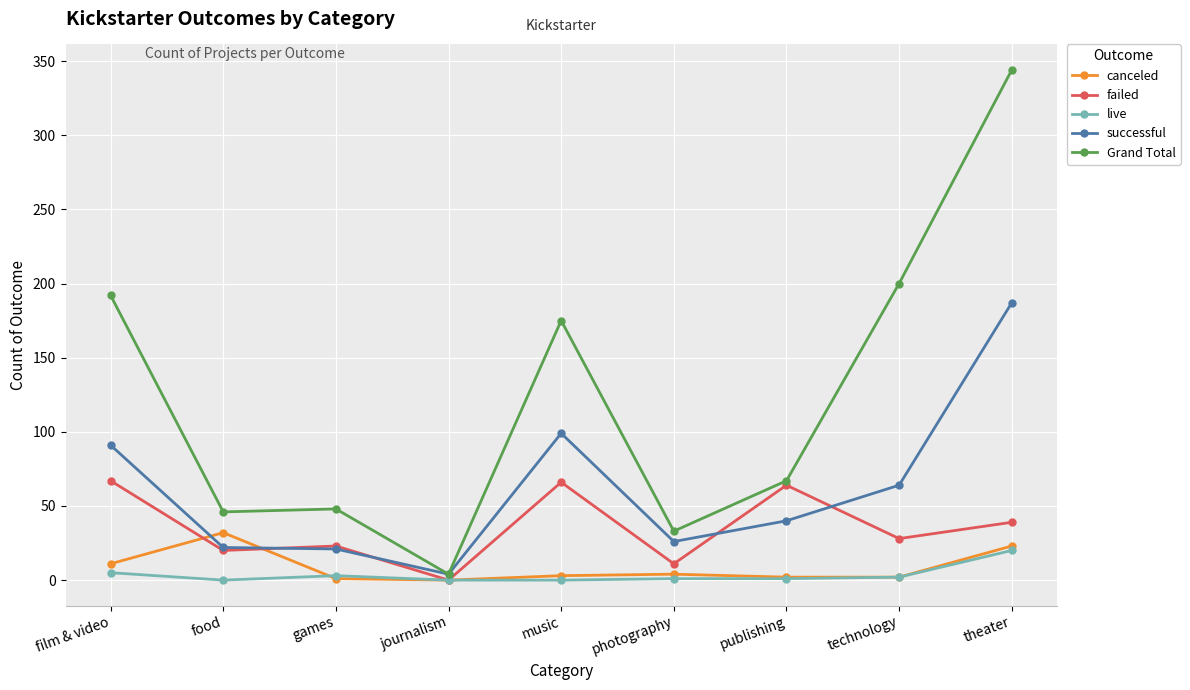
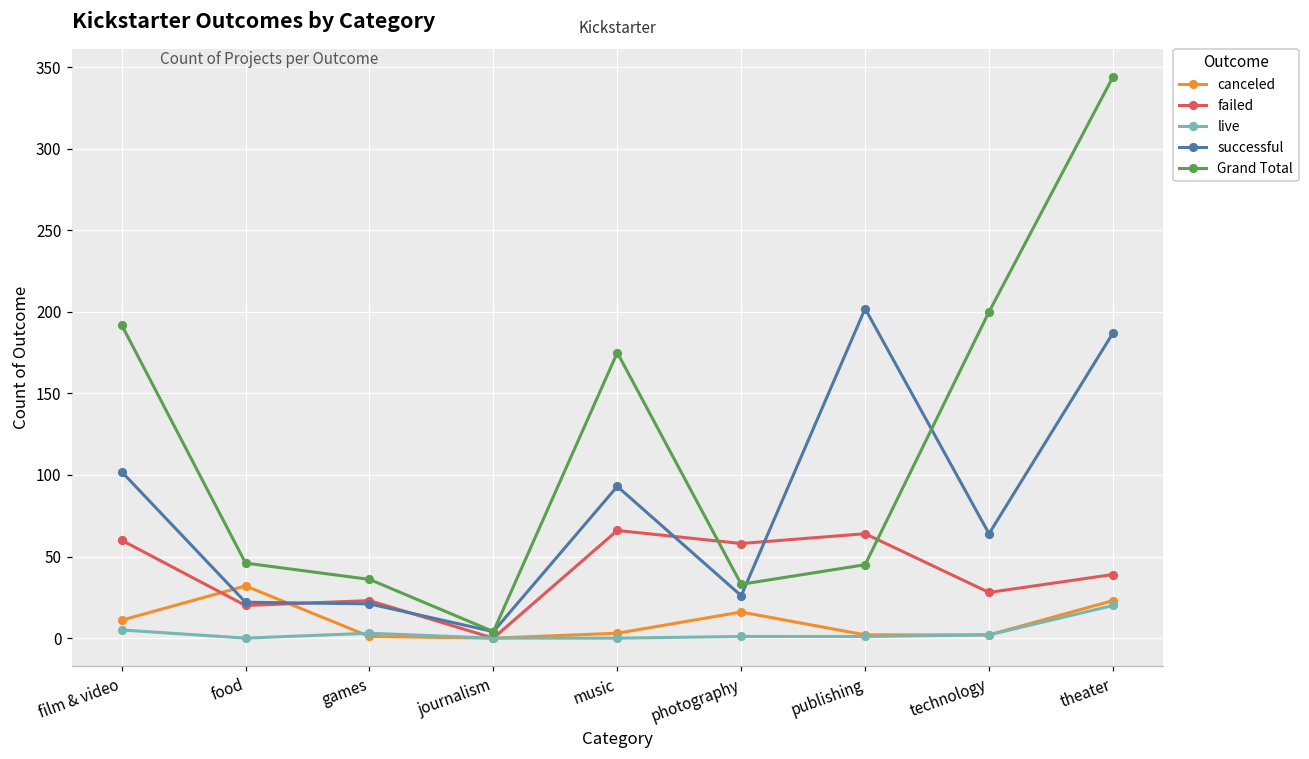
failed, film & video: 67 -> 60
successful, film & video: 91 -> 102
Grand Total, games: 48 -> 36
successful, music: 99 -> 93
canceled, photography: 4 -> 16
failed, photography: 11 -> 58
successful, publishing: 40 -> 202
Grand Total, publishing: 67 -> 45
